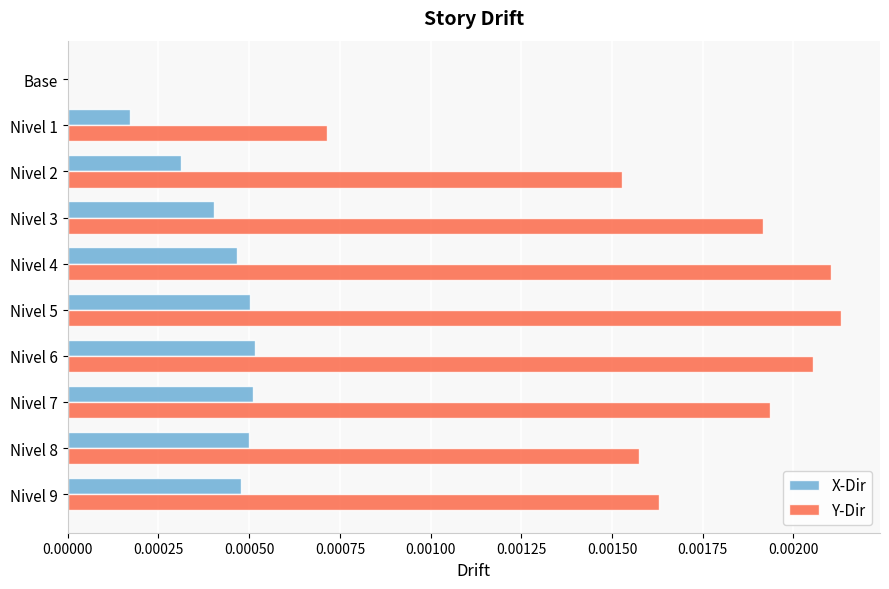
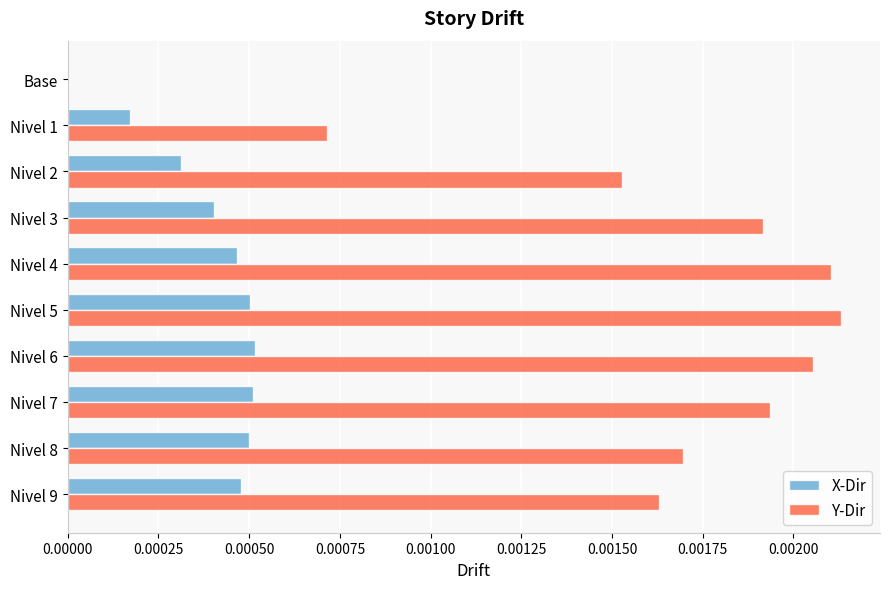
Y-Dir, Nivel 8: 0.00158 -> 0.00170
